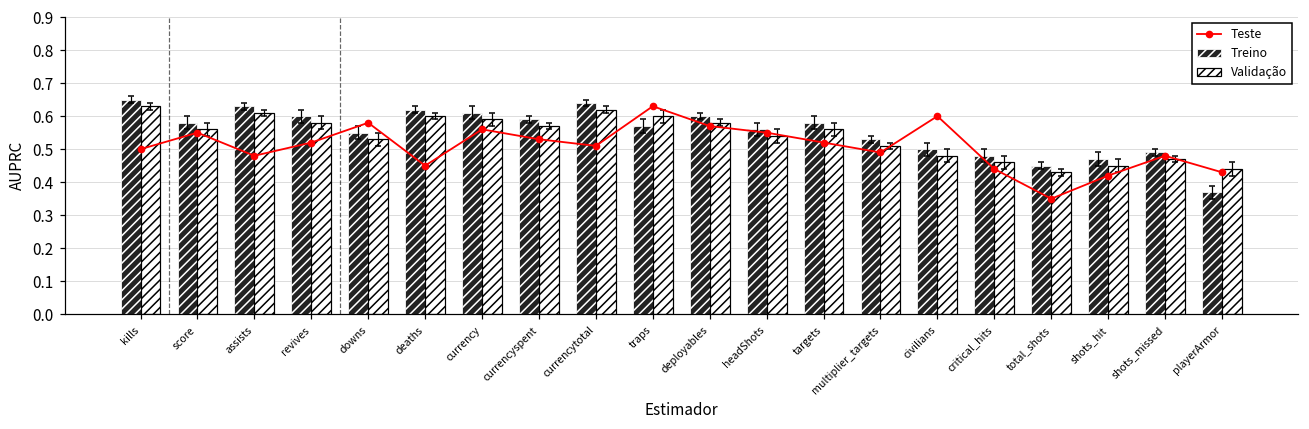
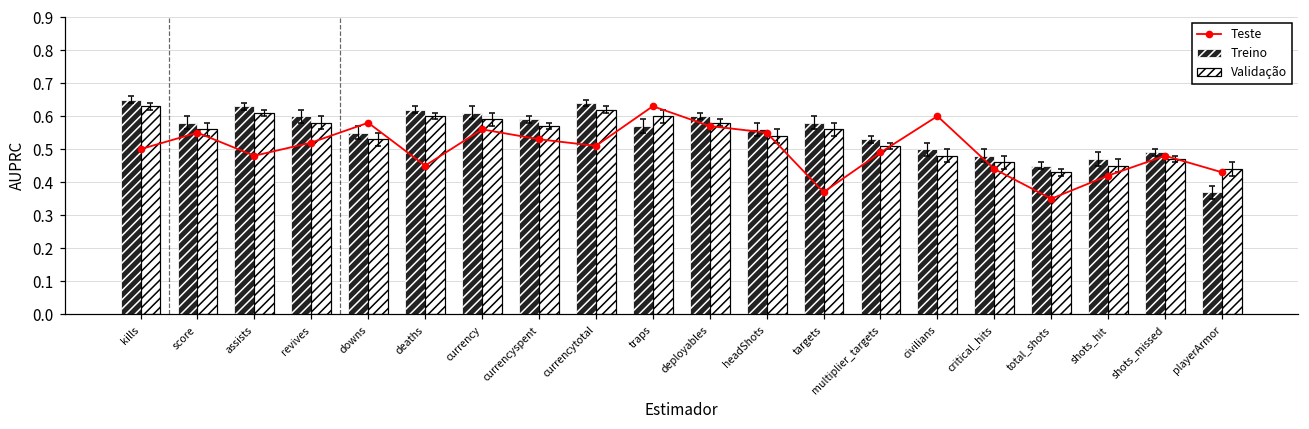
Teste, targets: 0.52 -> 0.37
